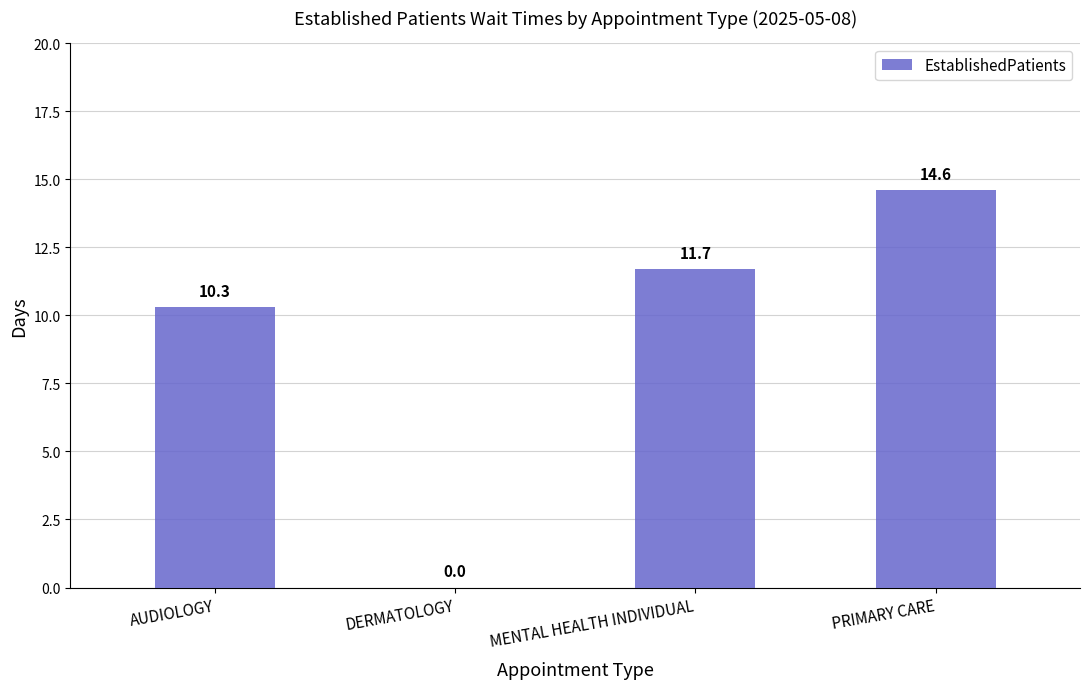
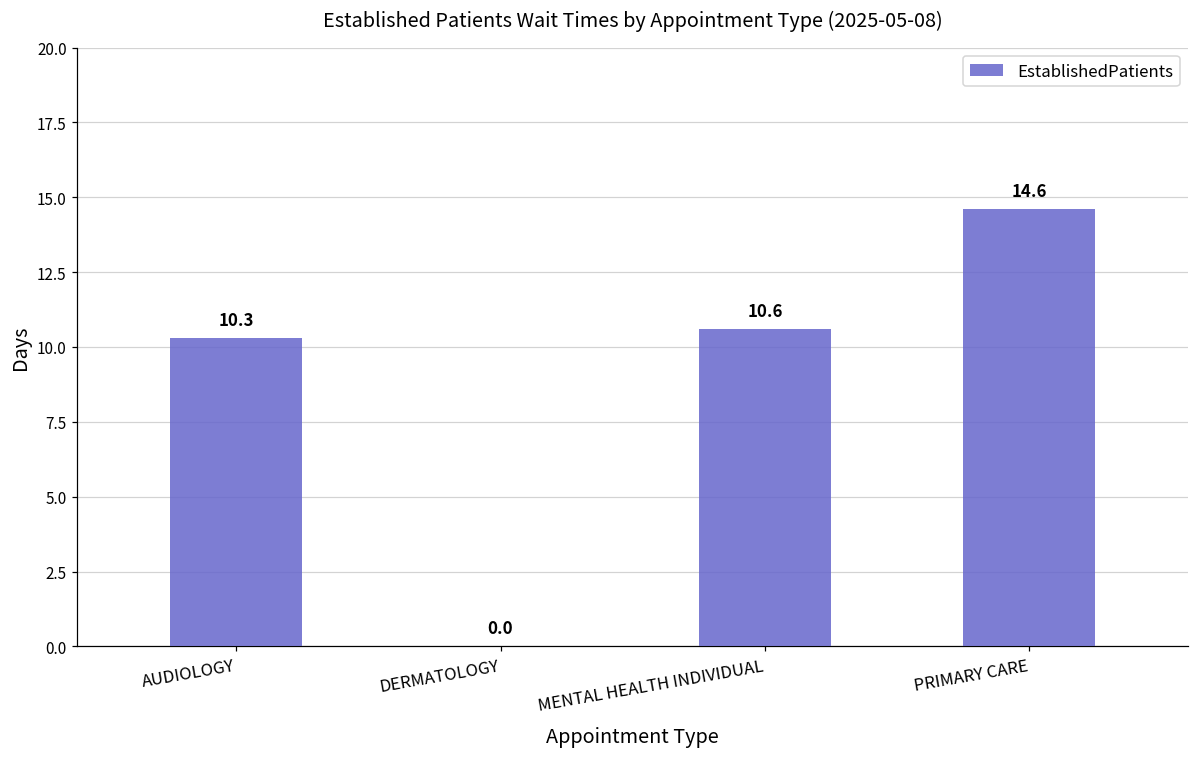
MENTAL HEALTH INDIVIDUAL: 11.7 -> 10.6
